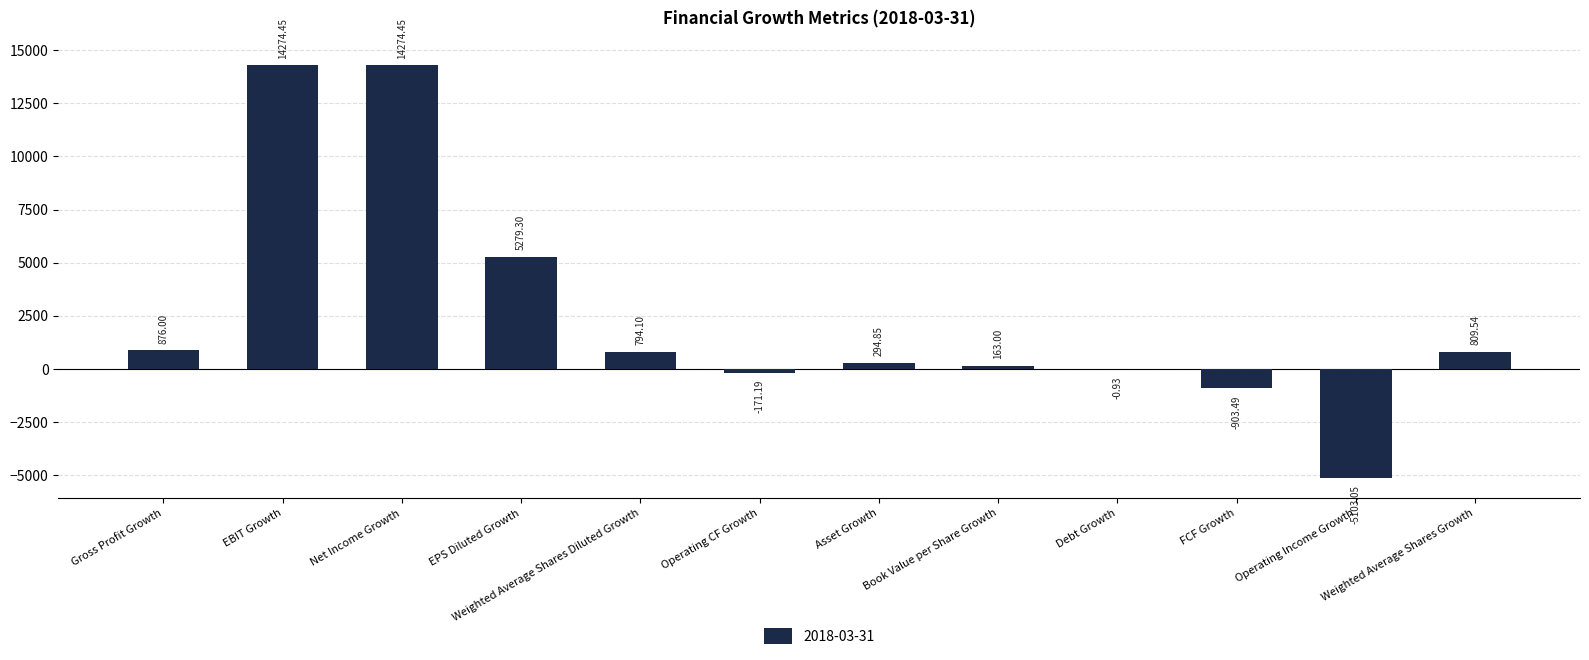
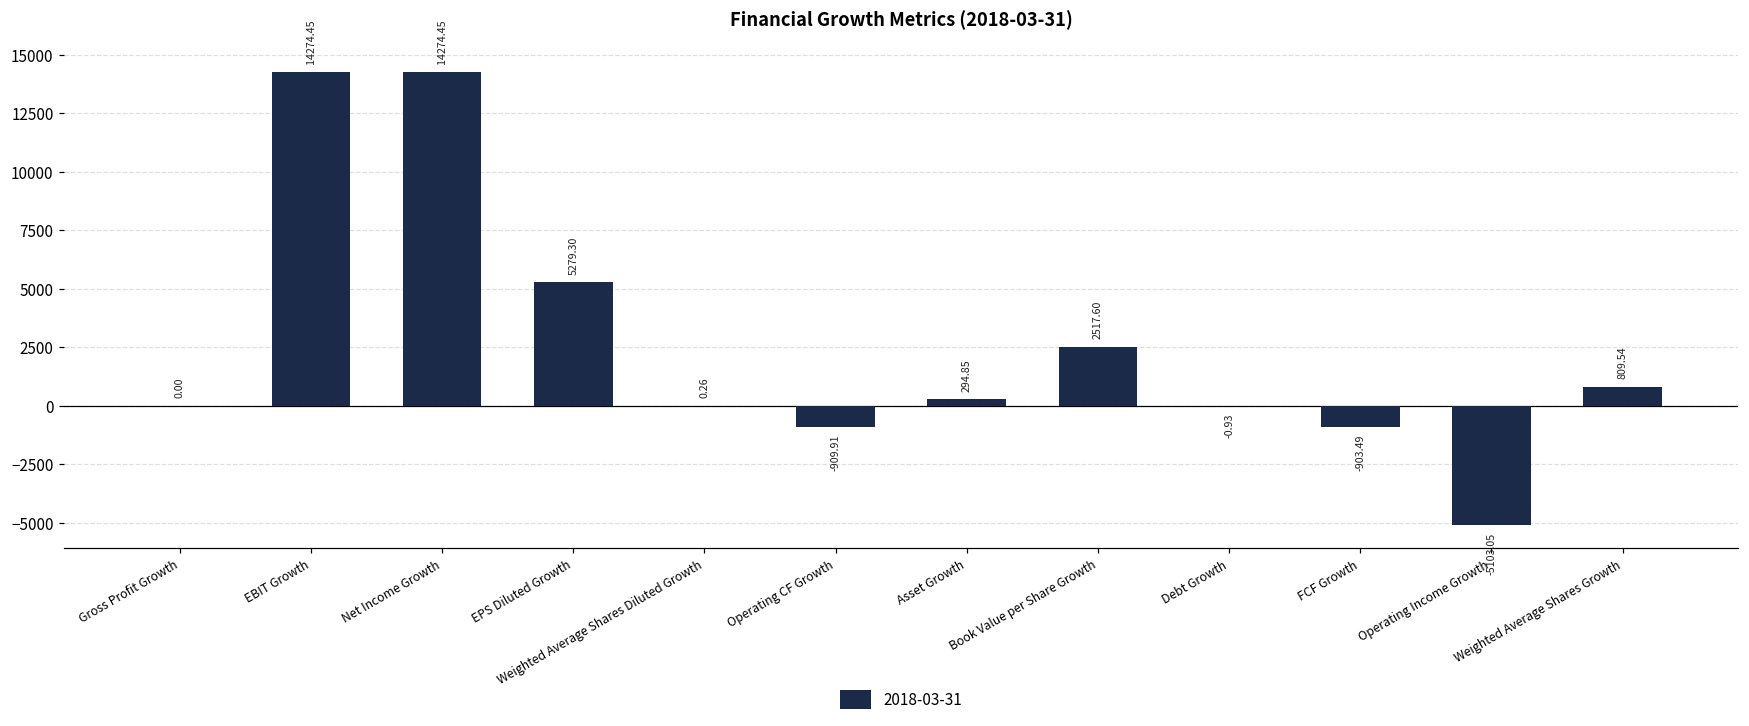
Gross Profit Growth: 876.00 -> 0.00
Weighted Average Shares Diluted Growth: 794.10 -> 0.26
Operating CF Growth: -171.19 -> -909.91
Book Value per Share Growth: 163.00 -> 2517.60
